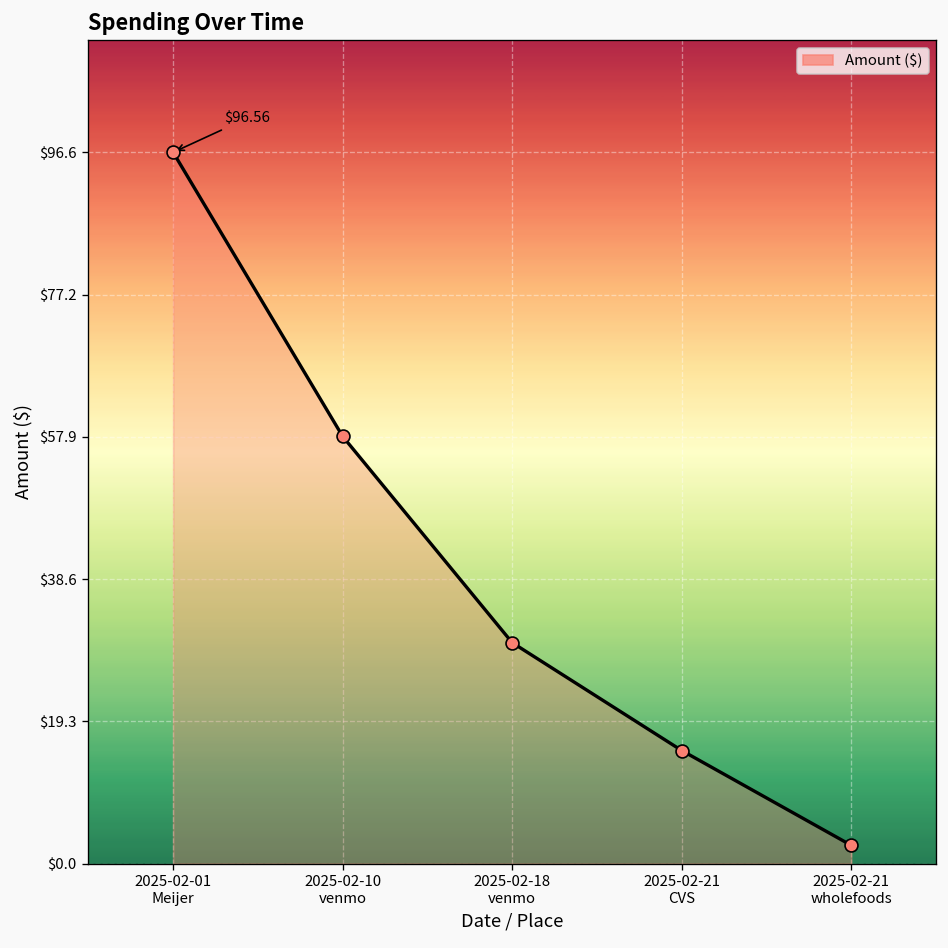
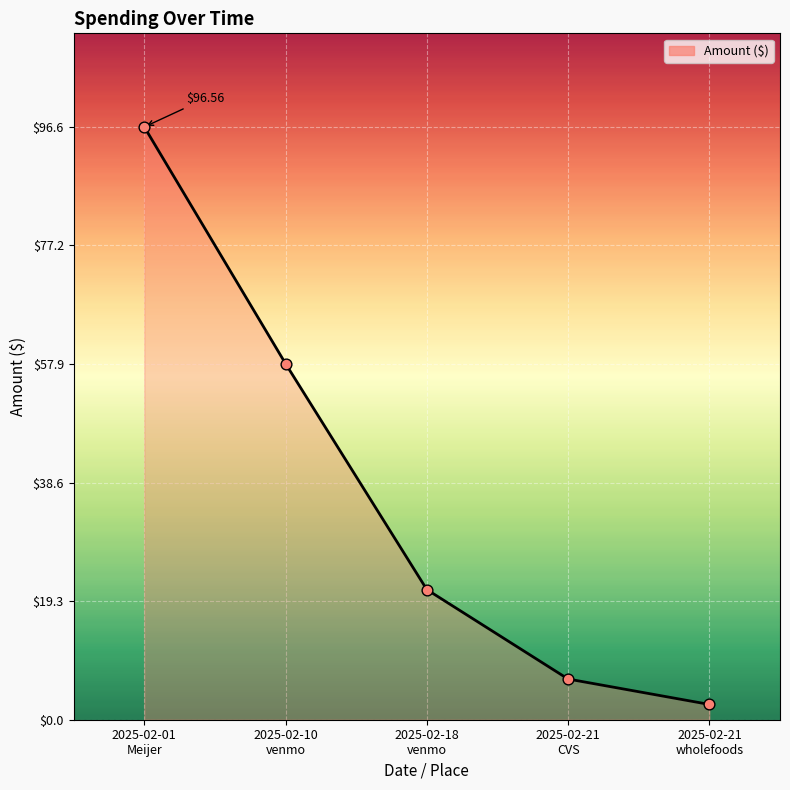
2025-02-18 venmo: $30 -> $21
2025-02-21 CVS: $15 -> $7
